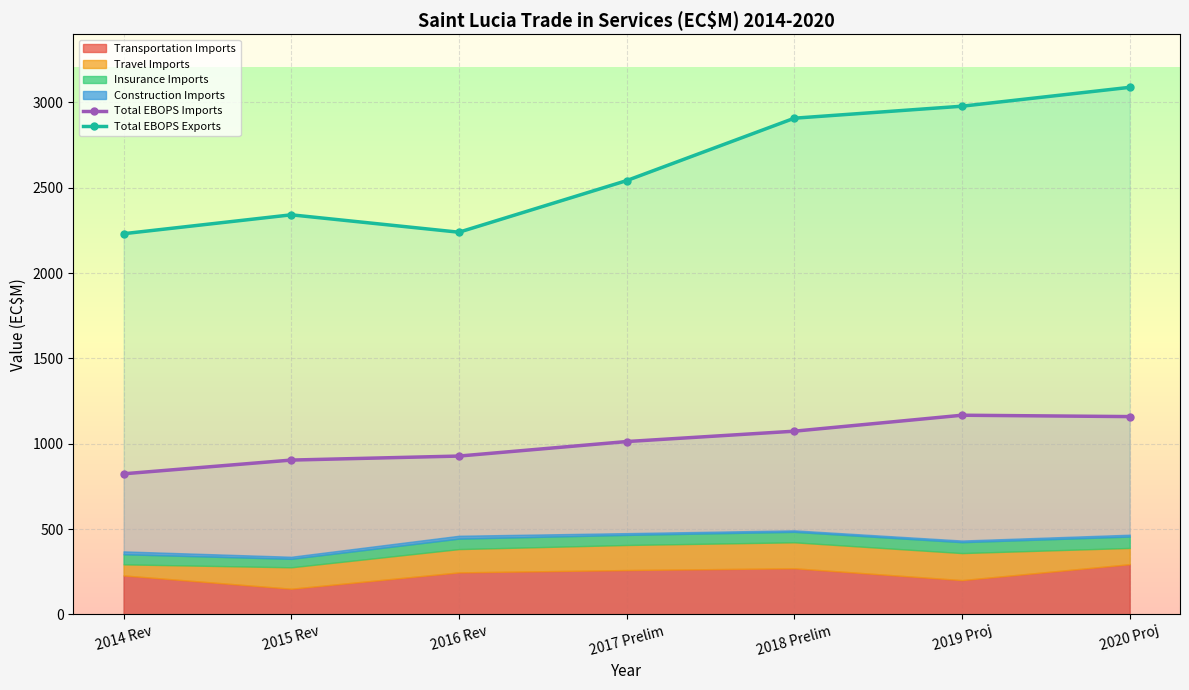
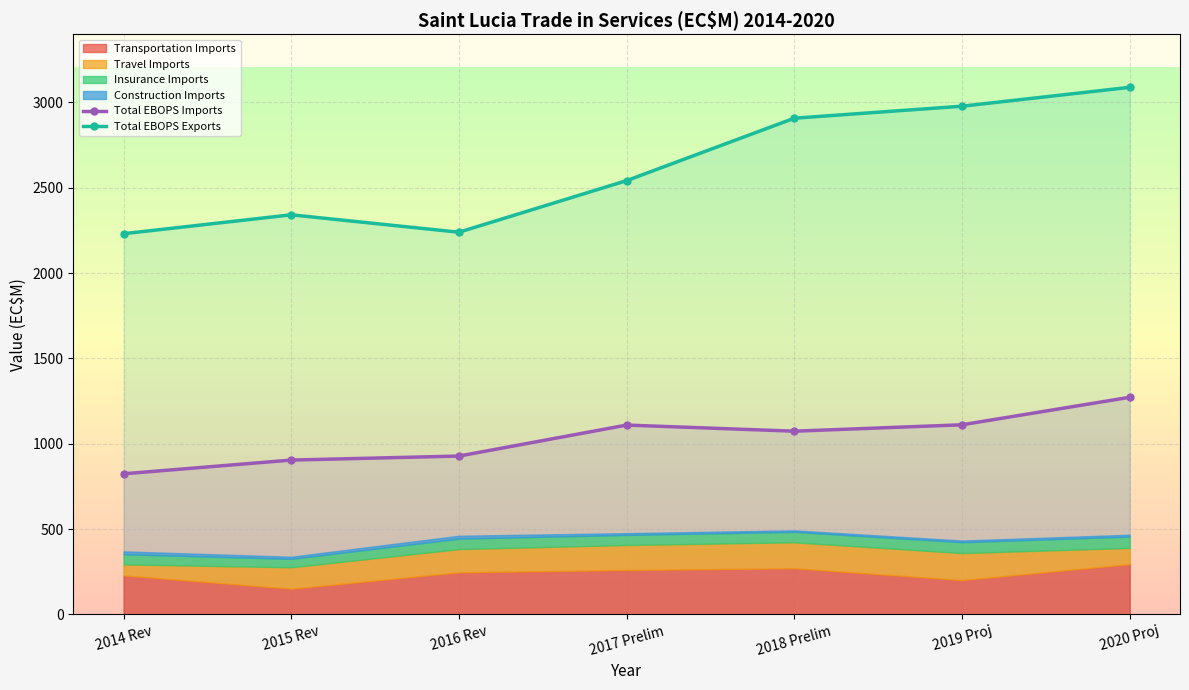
Total EBOPS Imports, 2017 Prelim: 1010 -> 1110
Total EBOPS Imports, 2019 Proj: 1170 -> 1110
Total EBOPS Imports, 2020 Proj: 1160 -> 1270
